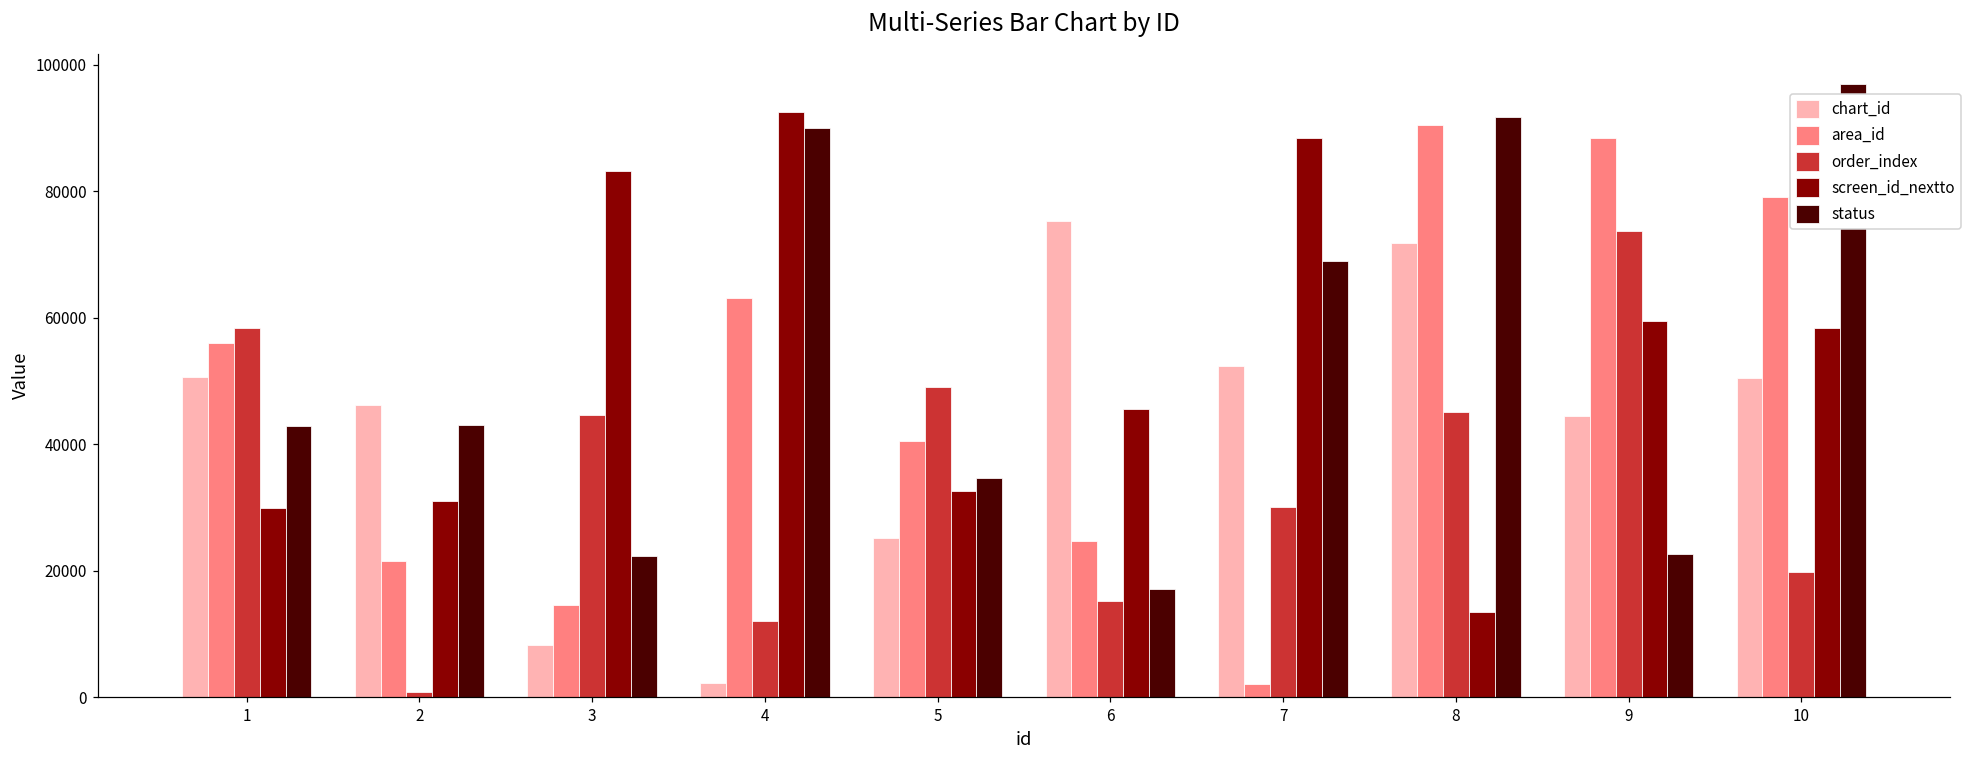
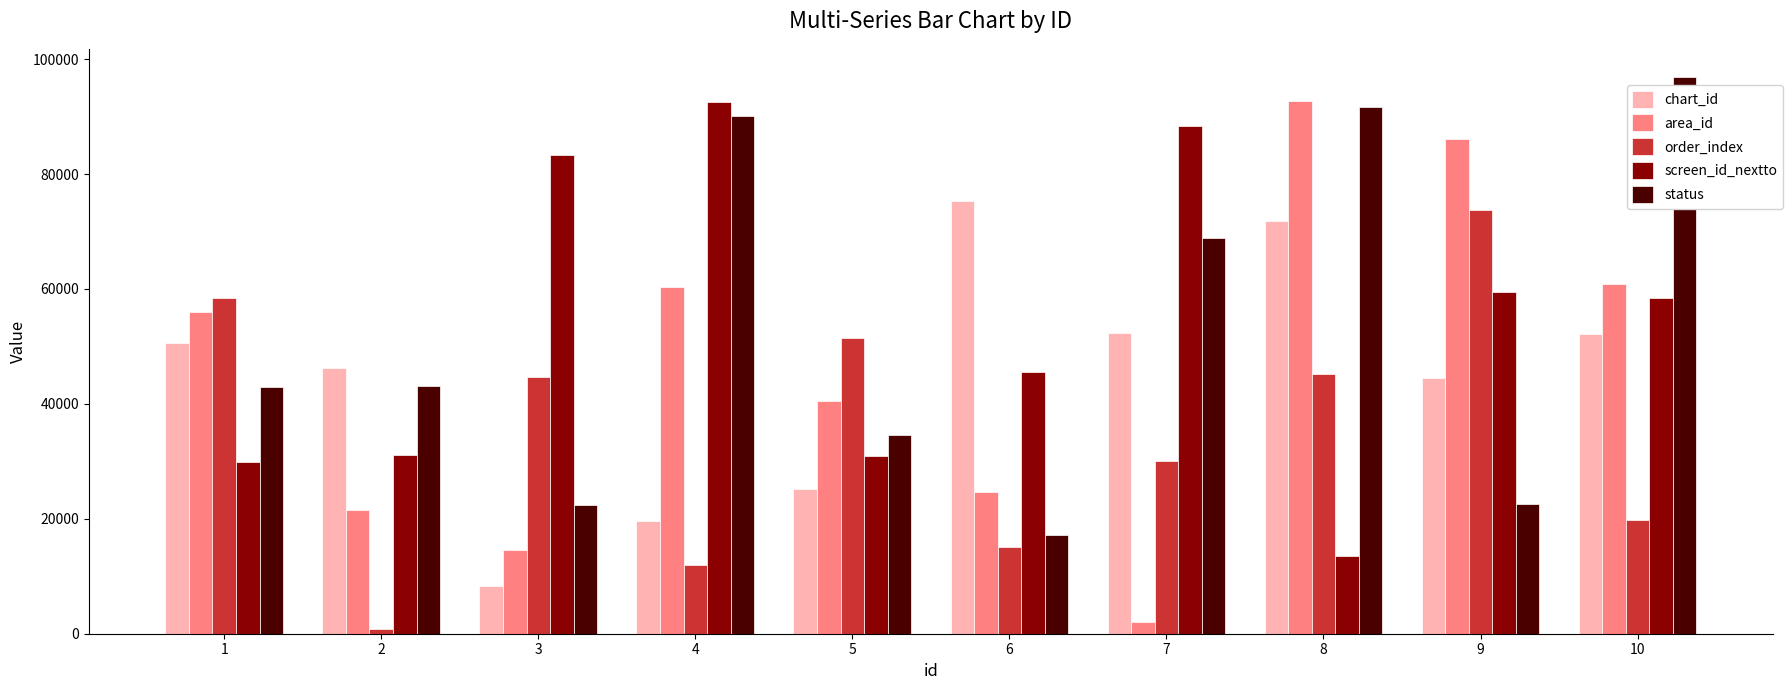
chart_id, 4: 2000 -> 20000
area_id, 4: 63000 -> 60000
order_index, 5: 49000 -> 51000
screen_id_nextto, 5: 33000 -> 31000
area_id, 8: 90000 -> 93000
area_id, 9: 88000 -> 86000
chart_id, 10: 50000 -> 52000
area_id, 10: 79000 -> 61000
